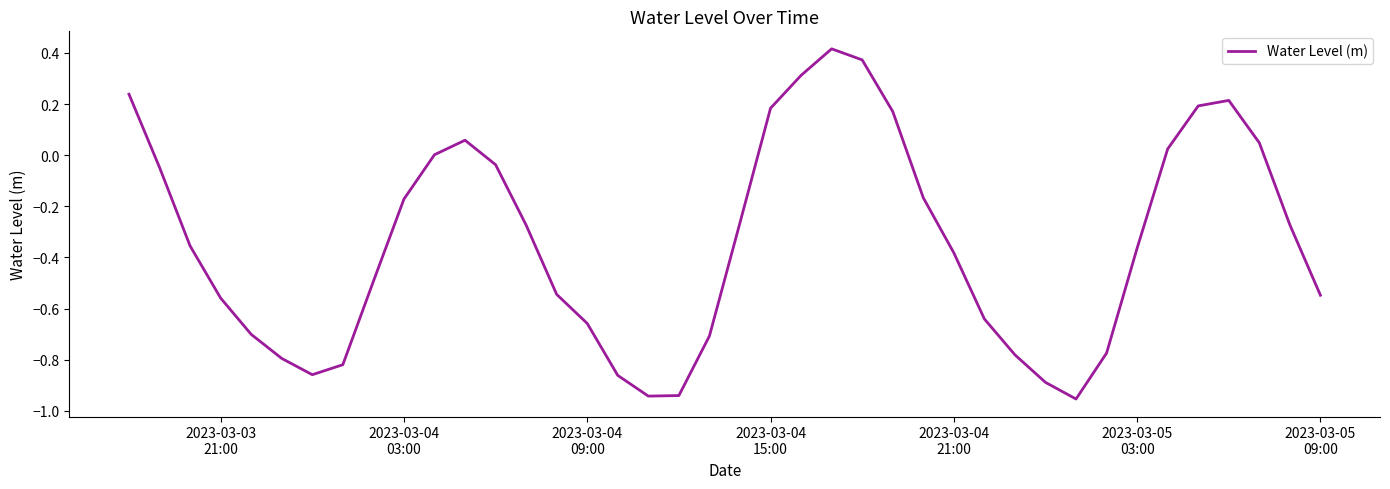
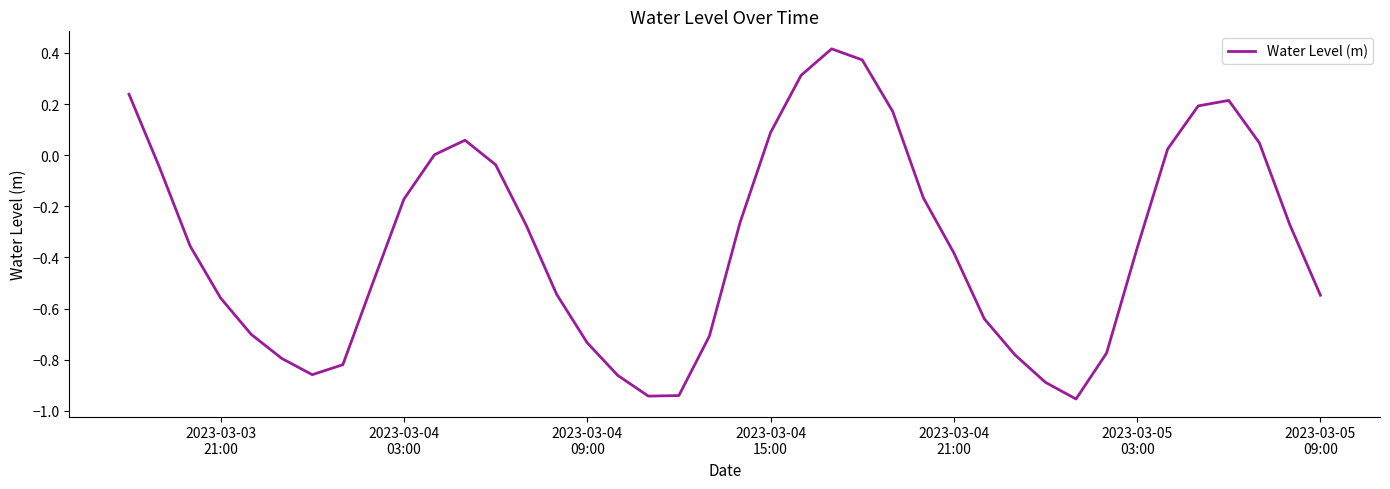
2023-03-04 09:00: -0.66 -> -0.73
2023-03-04 15:00: 0.18 -> 0.09
